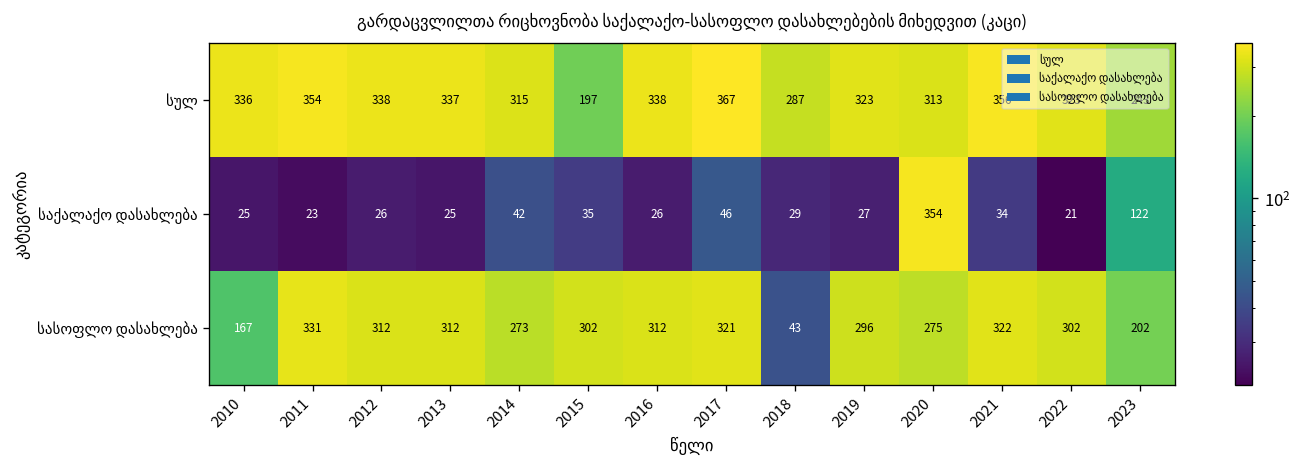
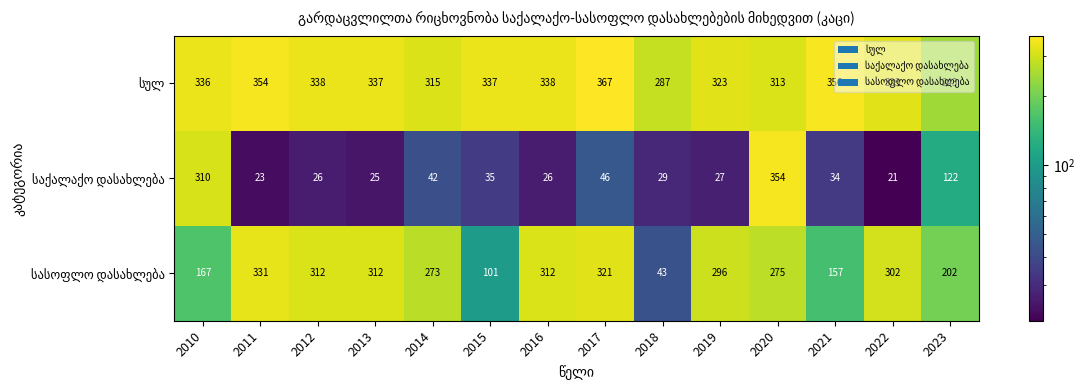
სულ, 2015: 197 -> 337
საქალაქო დასახლება, 2010: 25 -> 310
სასოფლო დასახლება, 2015: 302 -> 101
სასოფლო დასახლება, 2021: 322 -> 157
